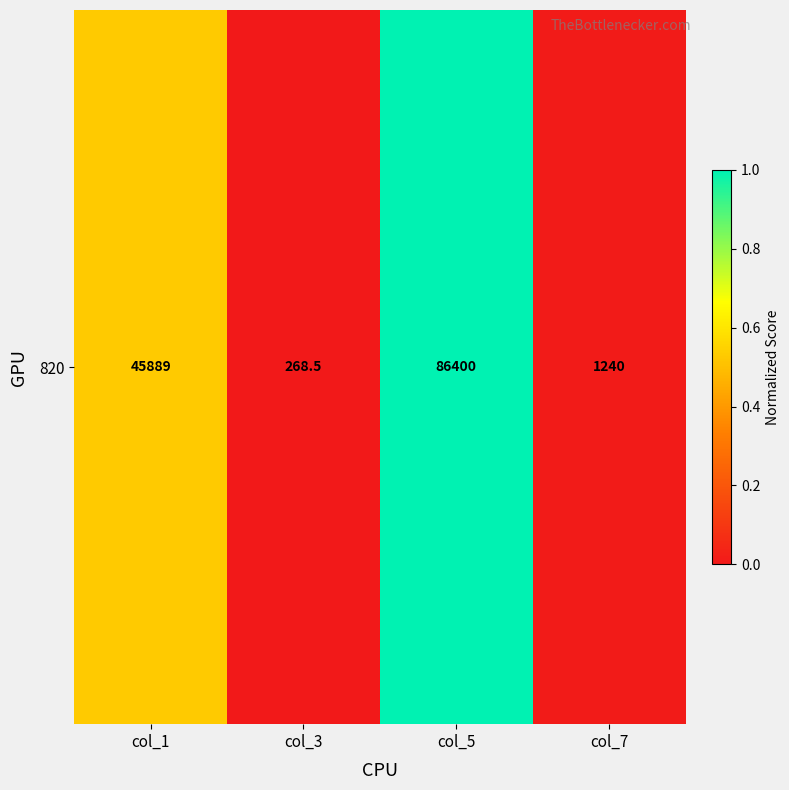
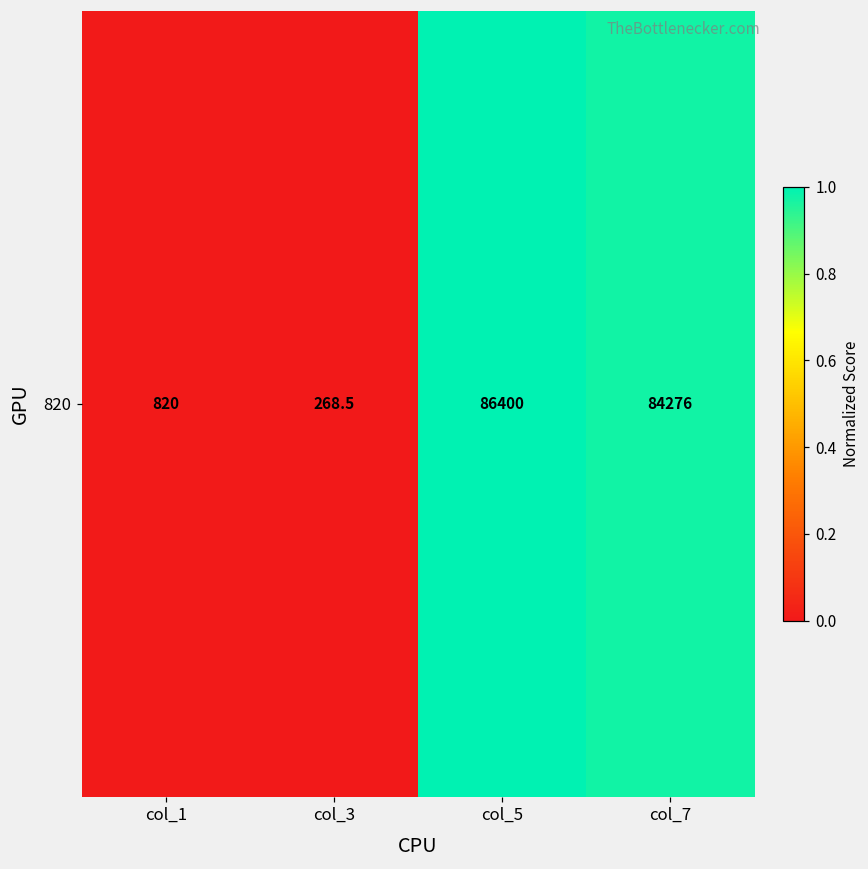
820, col_1: 45889 -> 820
820, col_7: 1240 -> 84276
